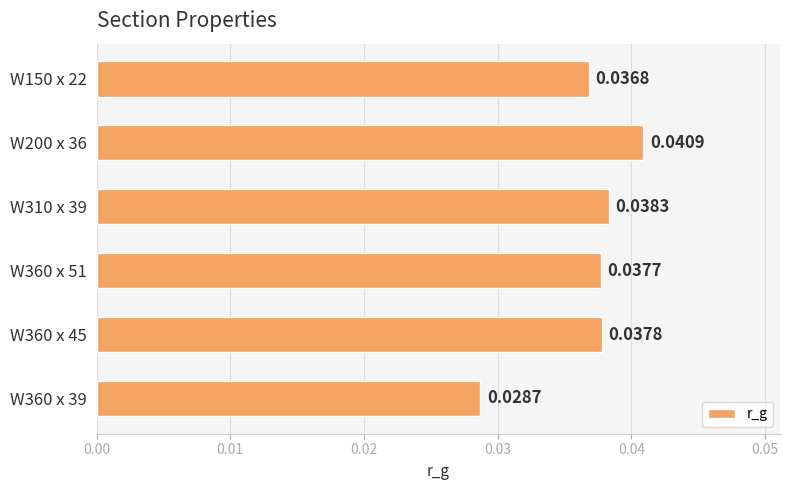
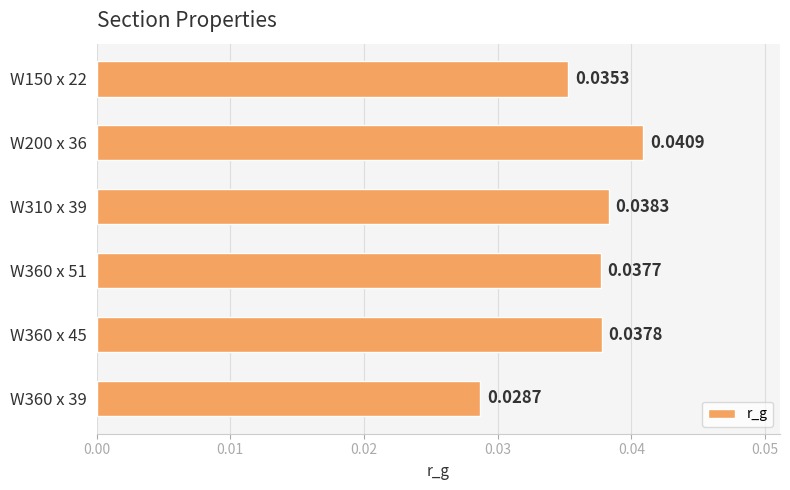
W150 x 22: 0.0368 -> 0.0353
